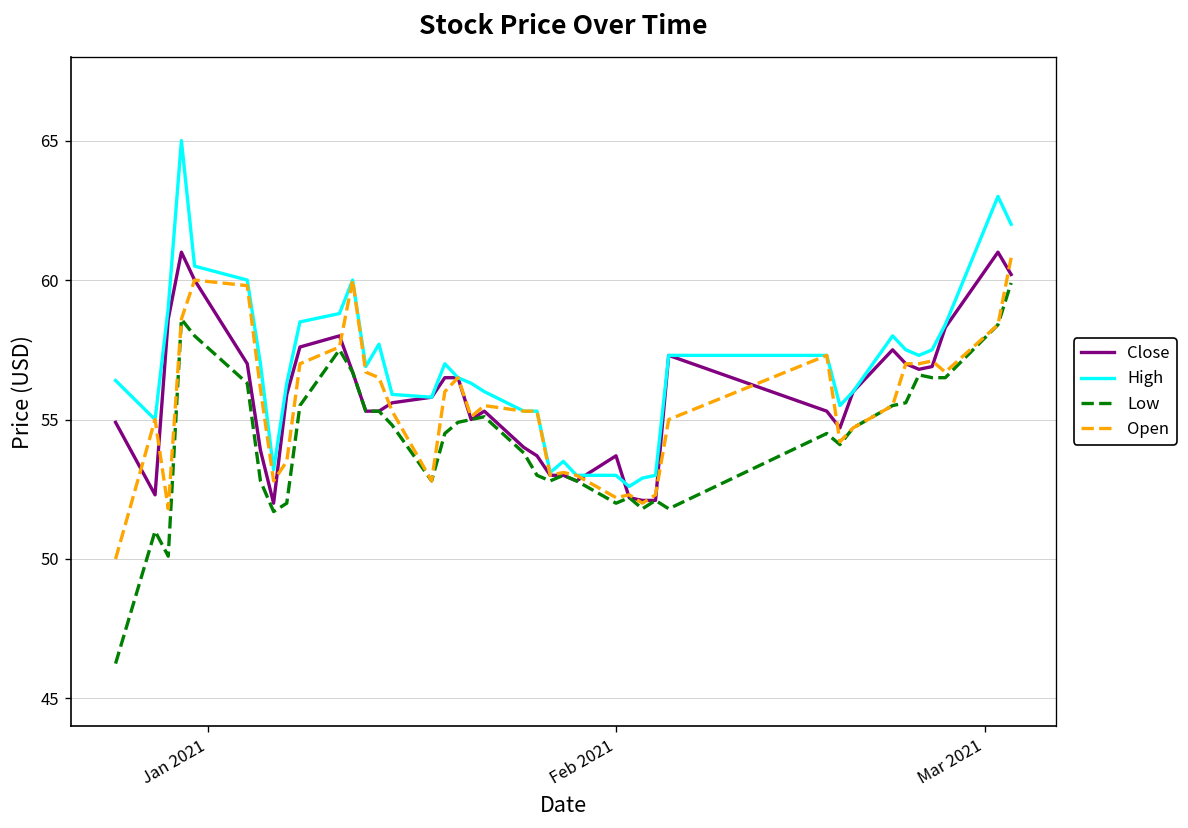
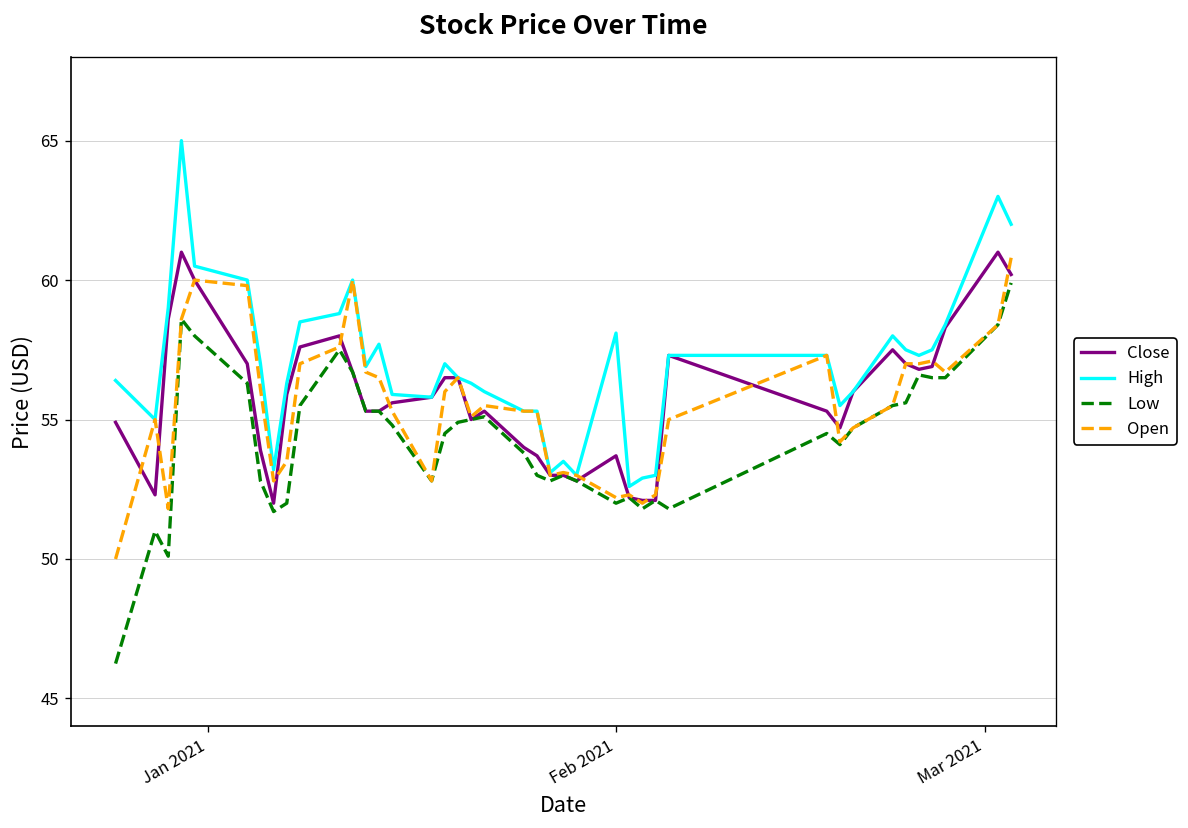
High, Feb 2021: 53.0 -> 58.1
